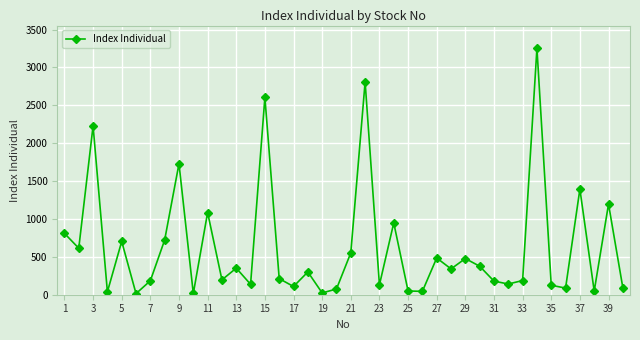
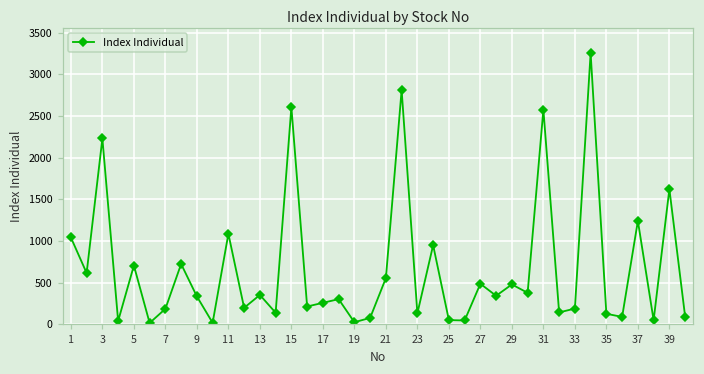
1: 800 -> 1000
9: 1700 -> 300
17: 100 -> 300
31: 200 -> 2600
37: 1400 -> 1200
39: 1200 -> 1600
